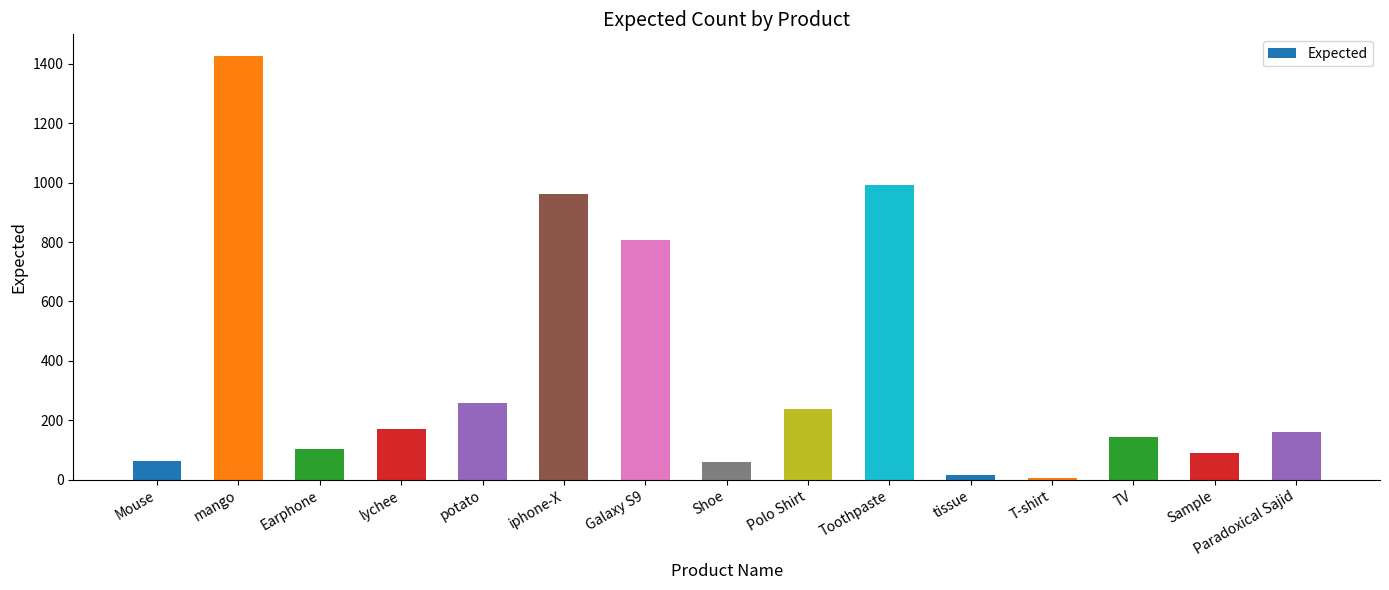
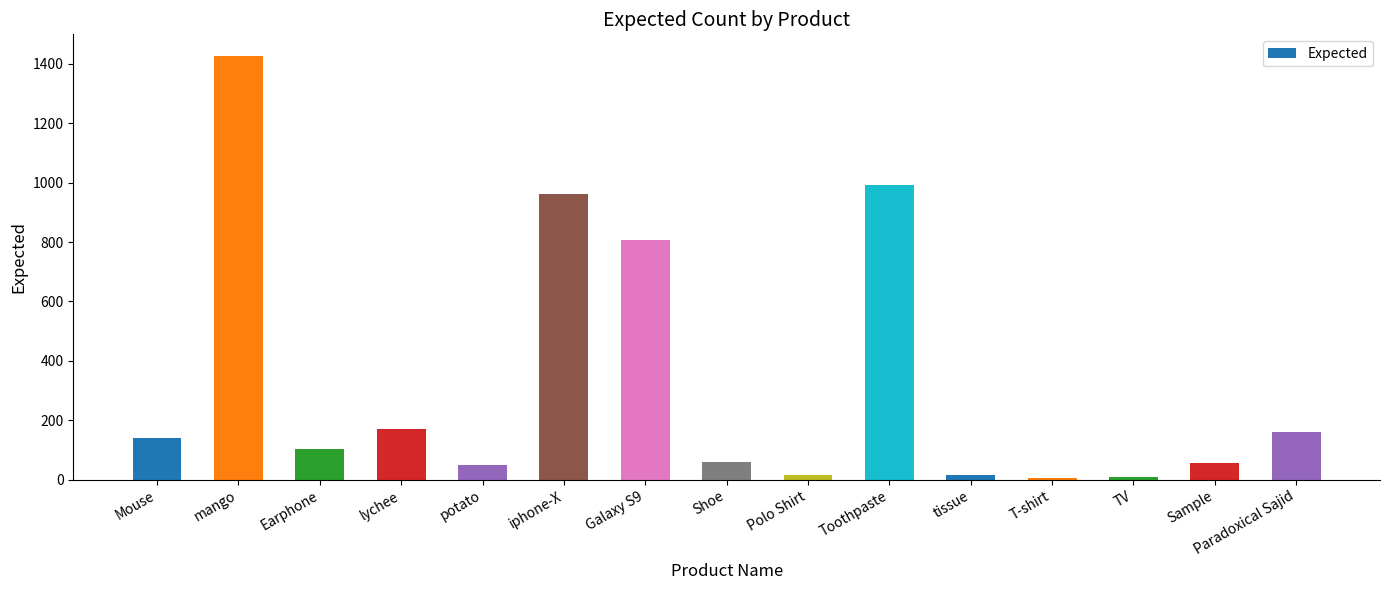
Mouse: 60 -> 140
potato: 260 -> 50
Polo Shirt: 240 -> 10
TV: 140 -> 10
Sample: 90 -> 60
